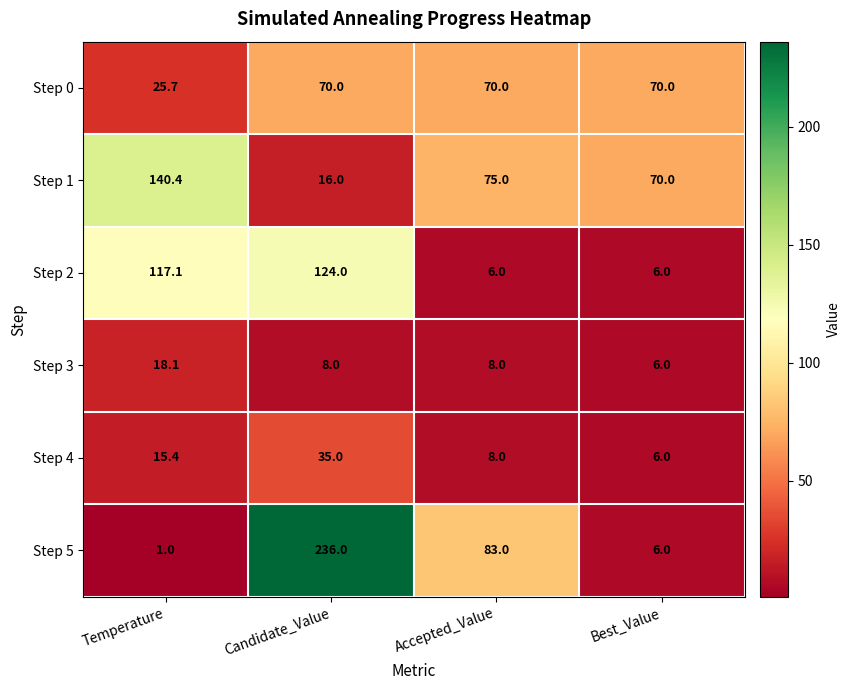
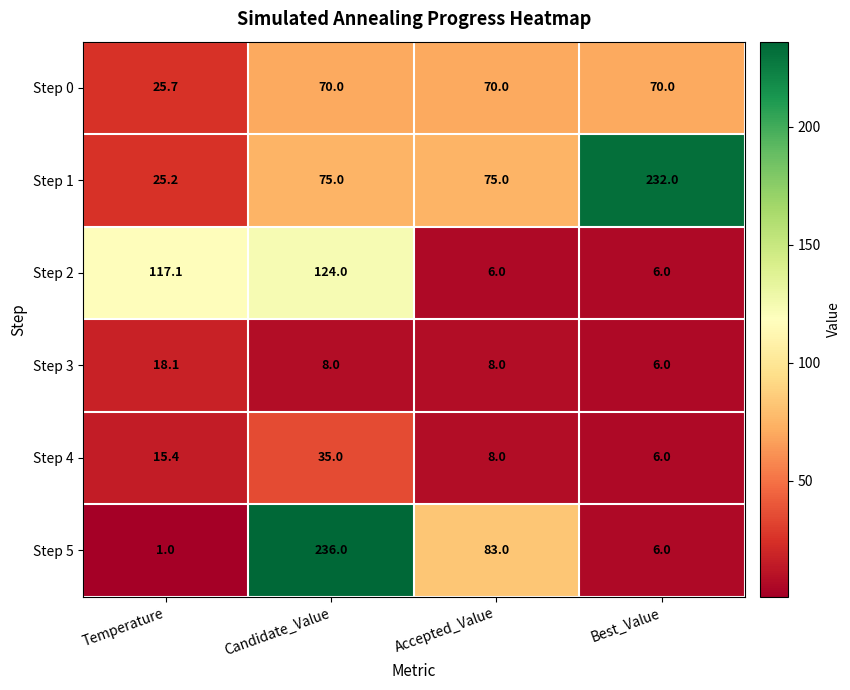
Step 1, Temperature: 140.4 -> 25.2
Step 1, Candidate_Value: 16.0 -> 75.0
Step 1, Best_Value: 70.0 -> 232.0
